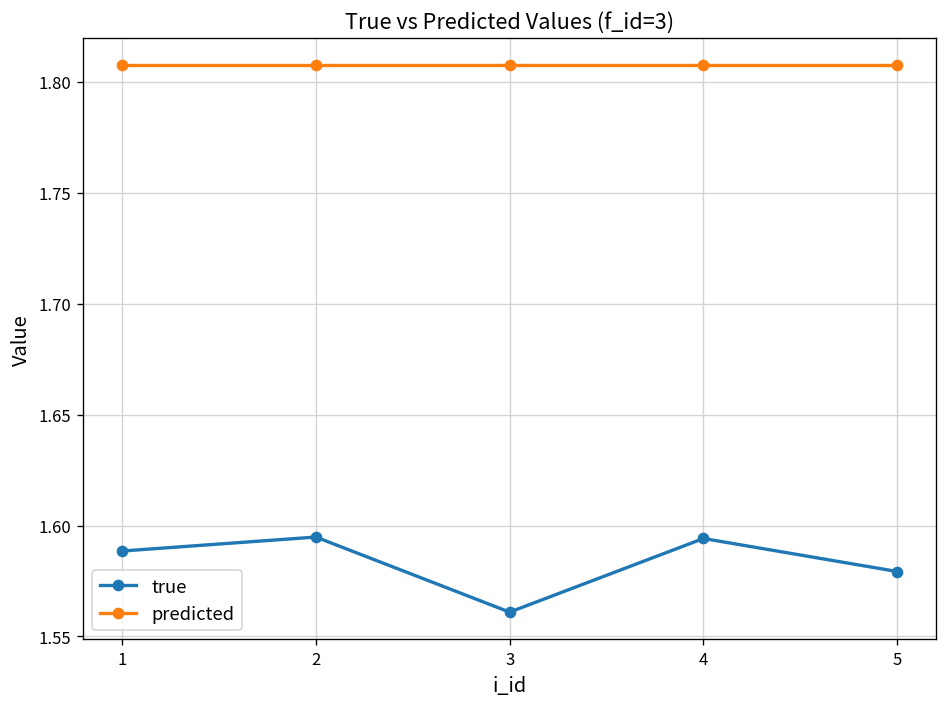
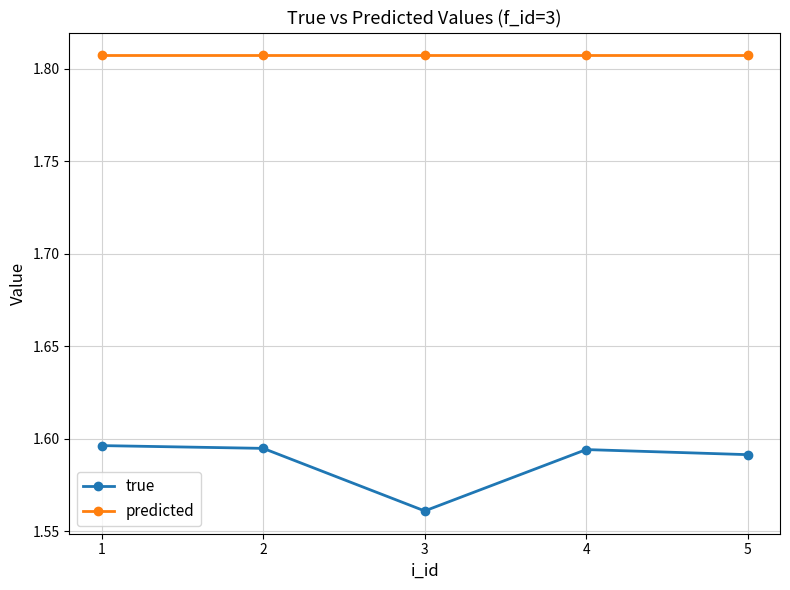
true, 1: 1.589 -> 1.596
true, 5: 1.579 -> 1.591
